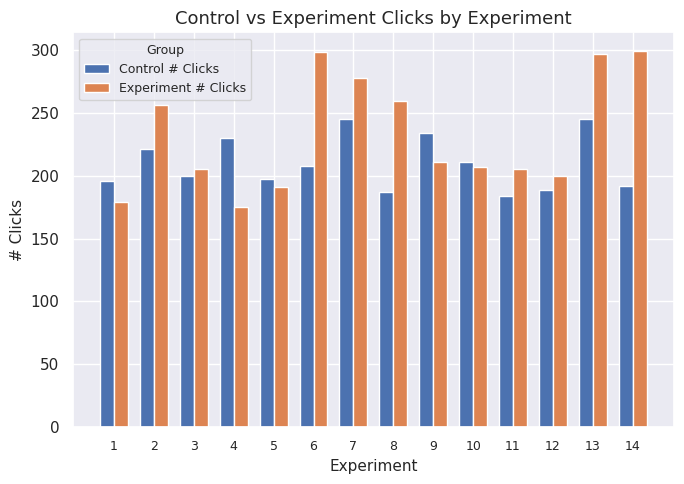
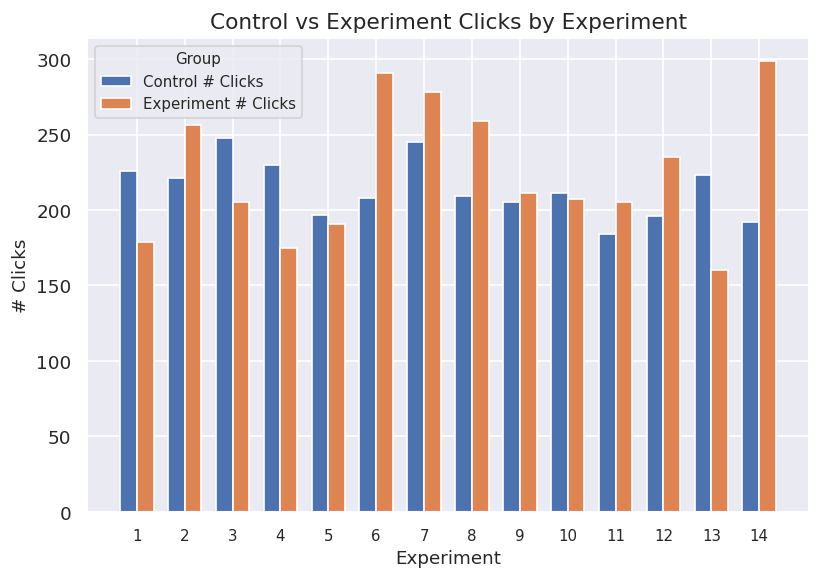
Control # Clicks, 1: 196 -> 226
Control # Clicks, 3: 200 -> 248
Experiment # Clicks, 6: 298 -> 291
Control # Clicks, 8: 187 -> 209
Control # Clicks, 9: 234 -> 205
Control # Clicks, 12: 189 -> 196
Experiment # Clicks, 12: 200 -> 235
Control # Clicks, 13: 245 -> 223
Experiment # Clicks, 13: 297 -> 160
